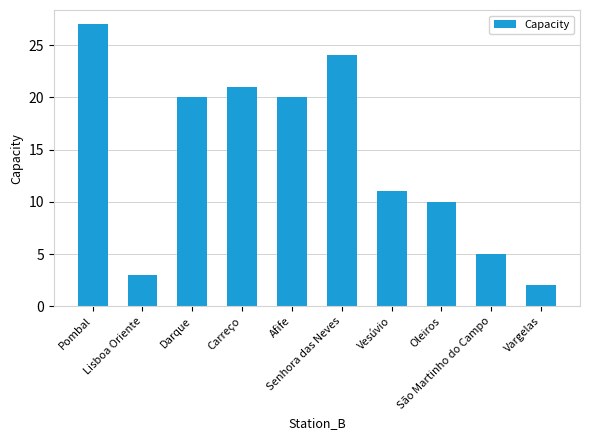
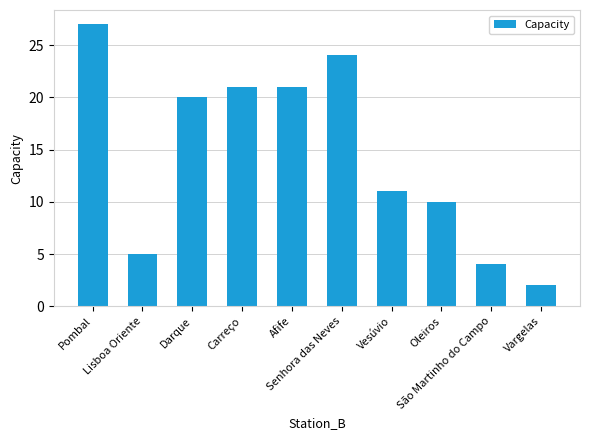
Lisboa Oriente: 3 -> 5
Afife: 20 -> 21
São Martinho do Campo: 5 -> 4
